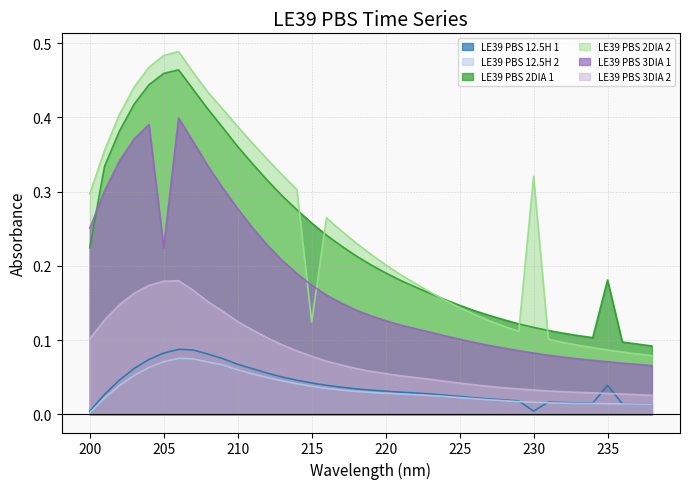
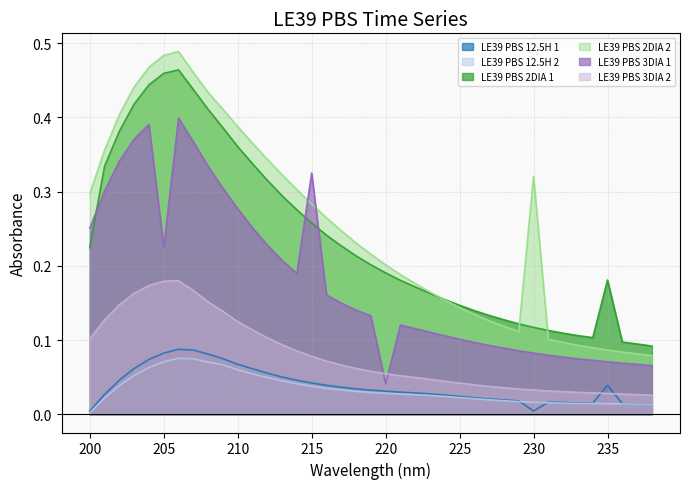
LE39 PBS 2DIA 2, 215: 0.12 -> 0.28
LE39 PBS 3DIA 1, 215: 0.17 -> 0.32
LE39 PBS 3DIA 1, 220: 0.13 -> 0.04
